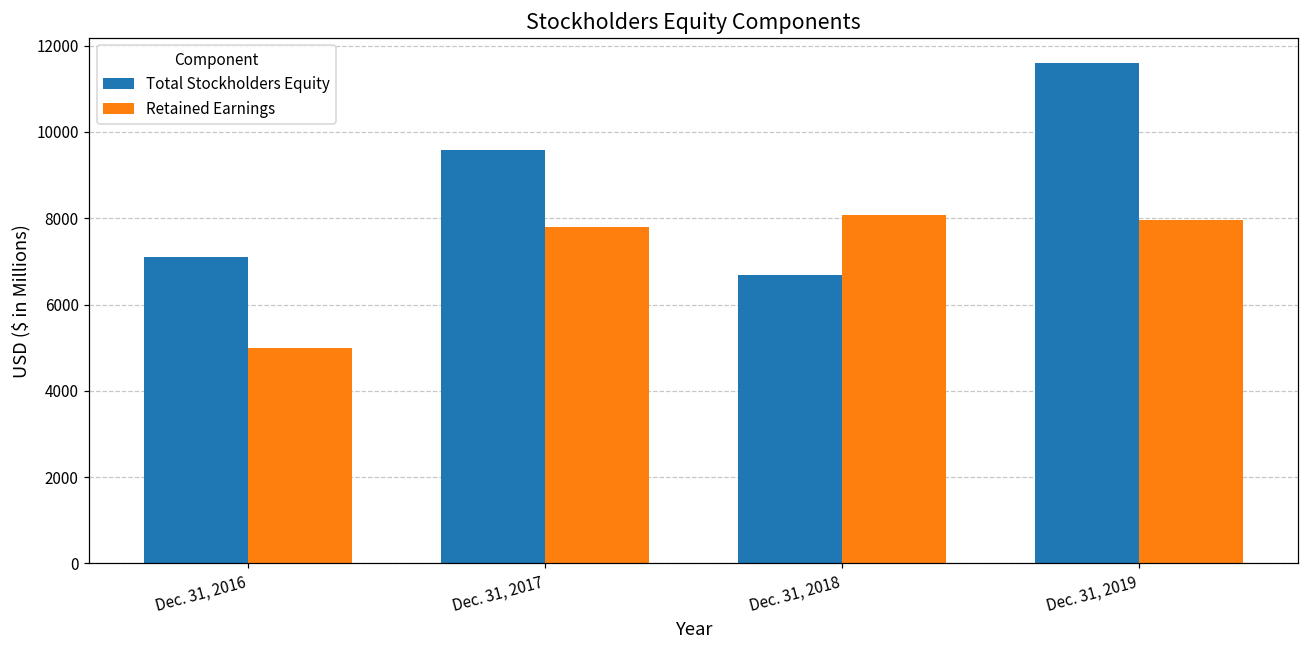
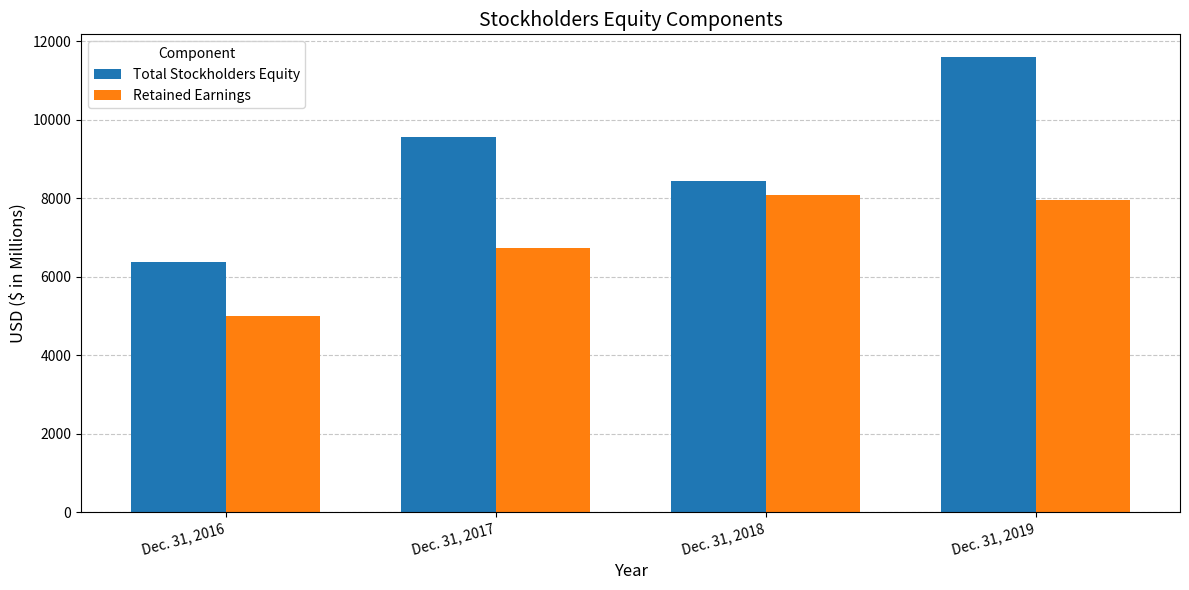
Total Stockholders Equity, Dec. 31, 2016: 7100 -> 6400
Retained Earnings, Dec. 31, 2017: 7800 -> 6700
Total Stockholders Equity, Dec. 31, 2018: 6700 -> 8500
